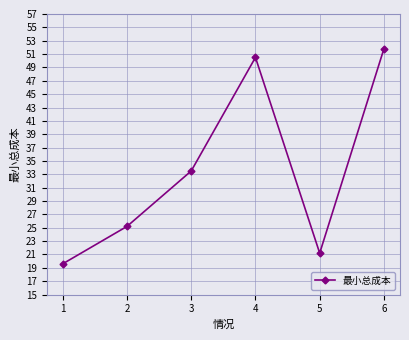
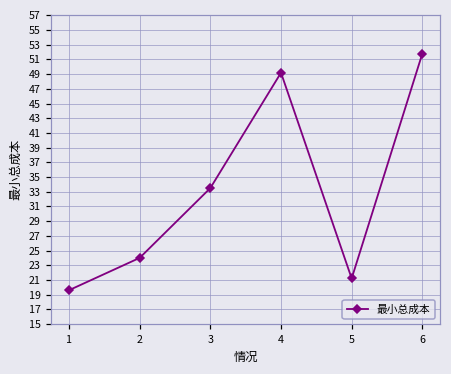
2: 25 -> 24
4: 51 -> 49
